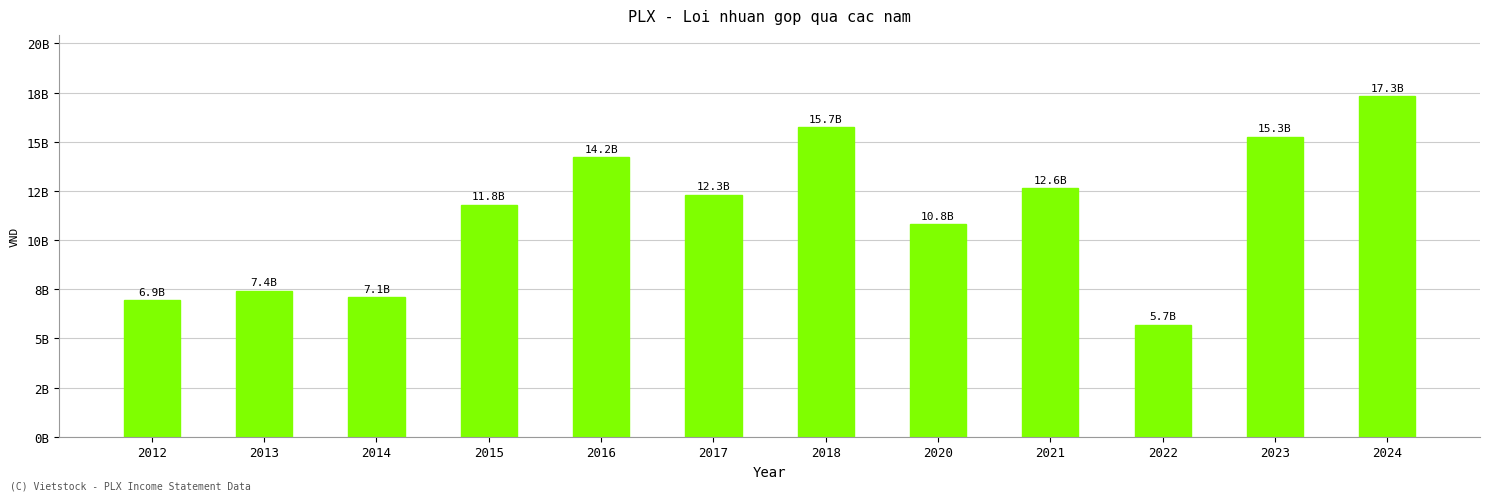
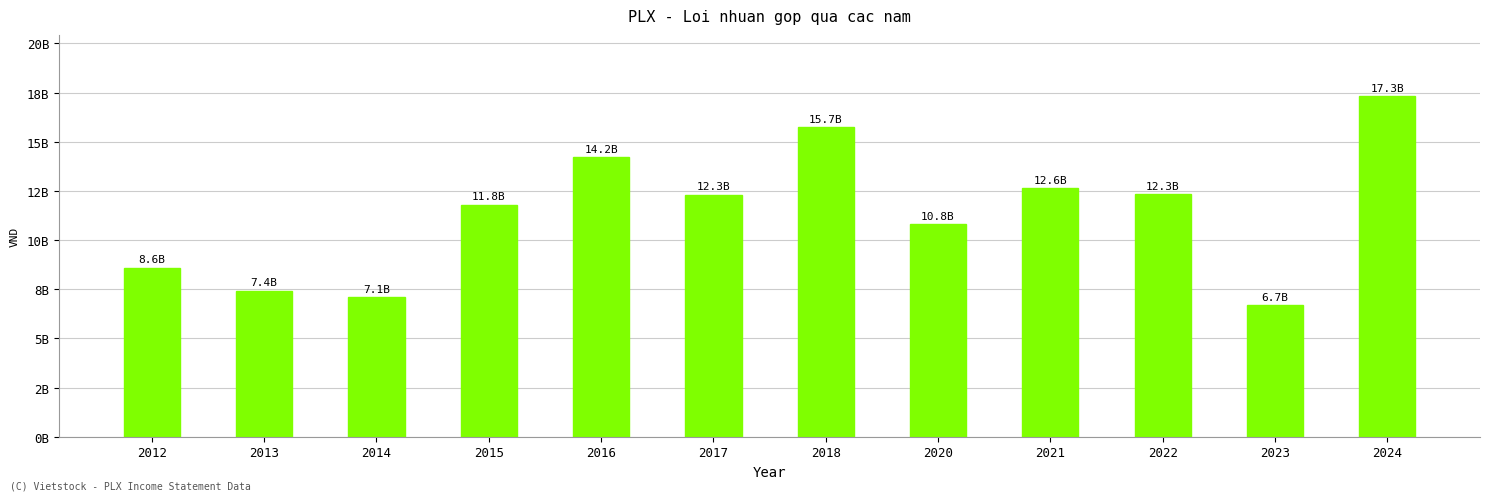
2012: 6.9B -> 8.6B
2022: 5.7B -> 12.3B
2023: 15.3B -> 6.7B
